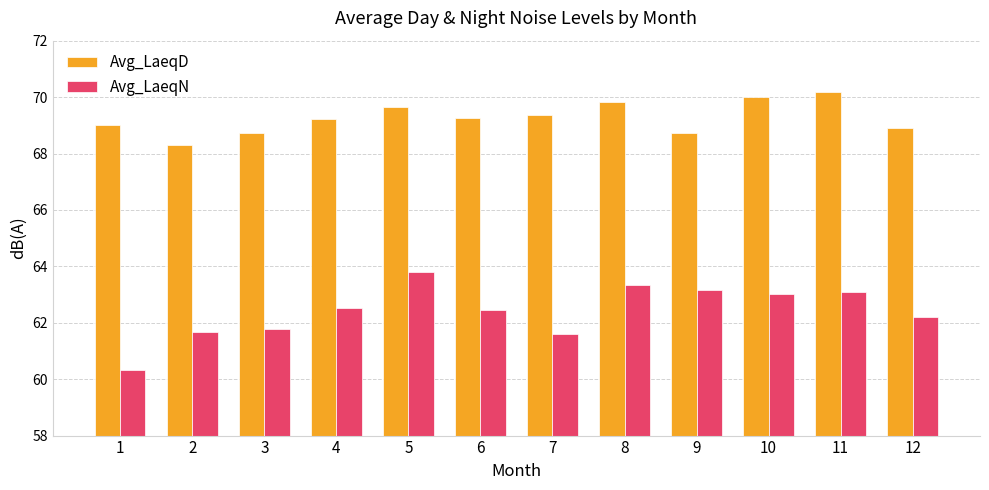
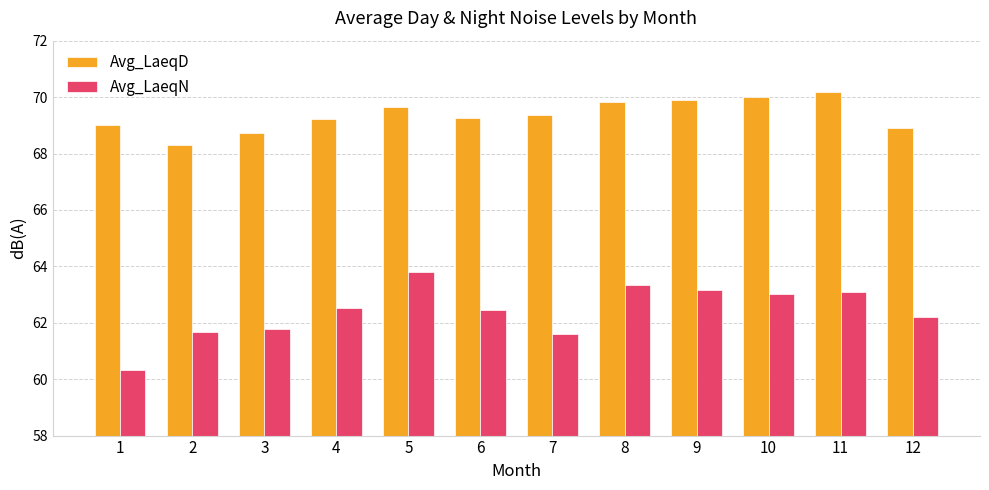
Avg_LaeqD, 9: 68.7 -> 69.9
